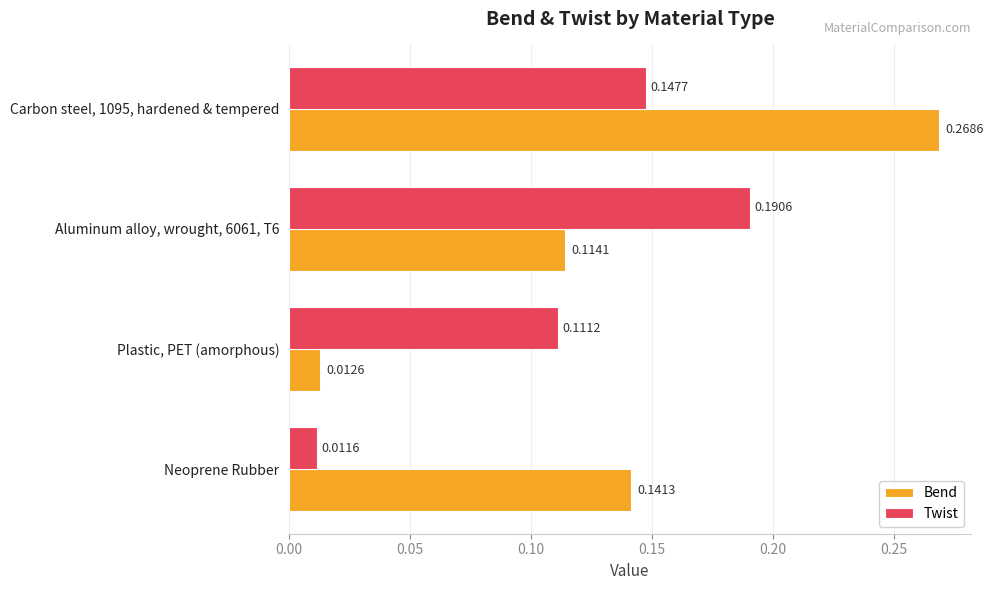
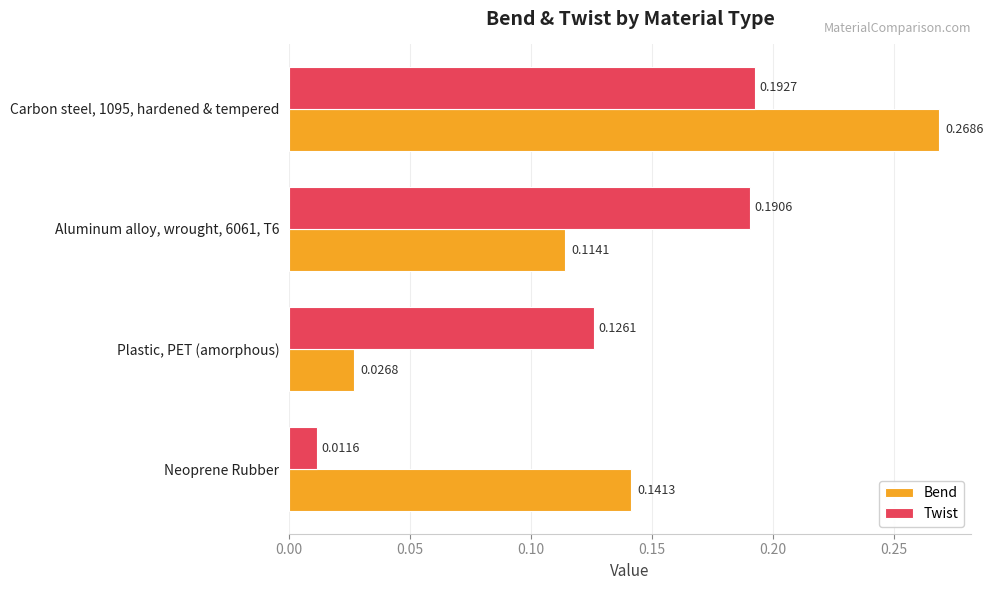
Twist, Carbon steel, 1095, hardened & tempered: 0.1477 -> 0.1927
Twist, Plastic, PET (amorphous): 0.1112 -> 0.1261
Bend, Plastic, PET (amorphous): 0.0126 -> 0.0268
